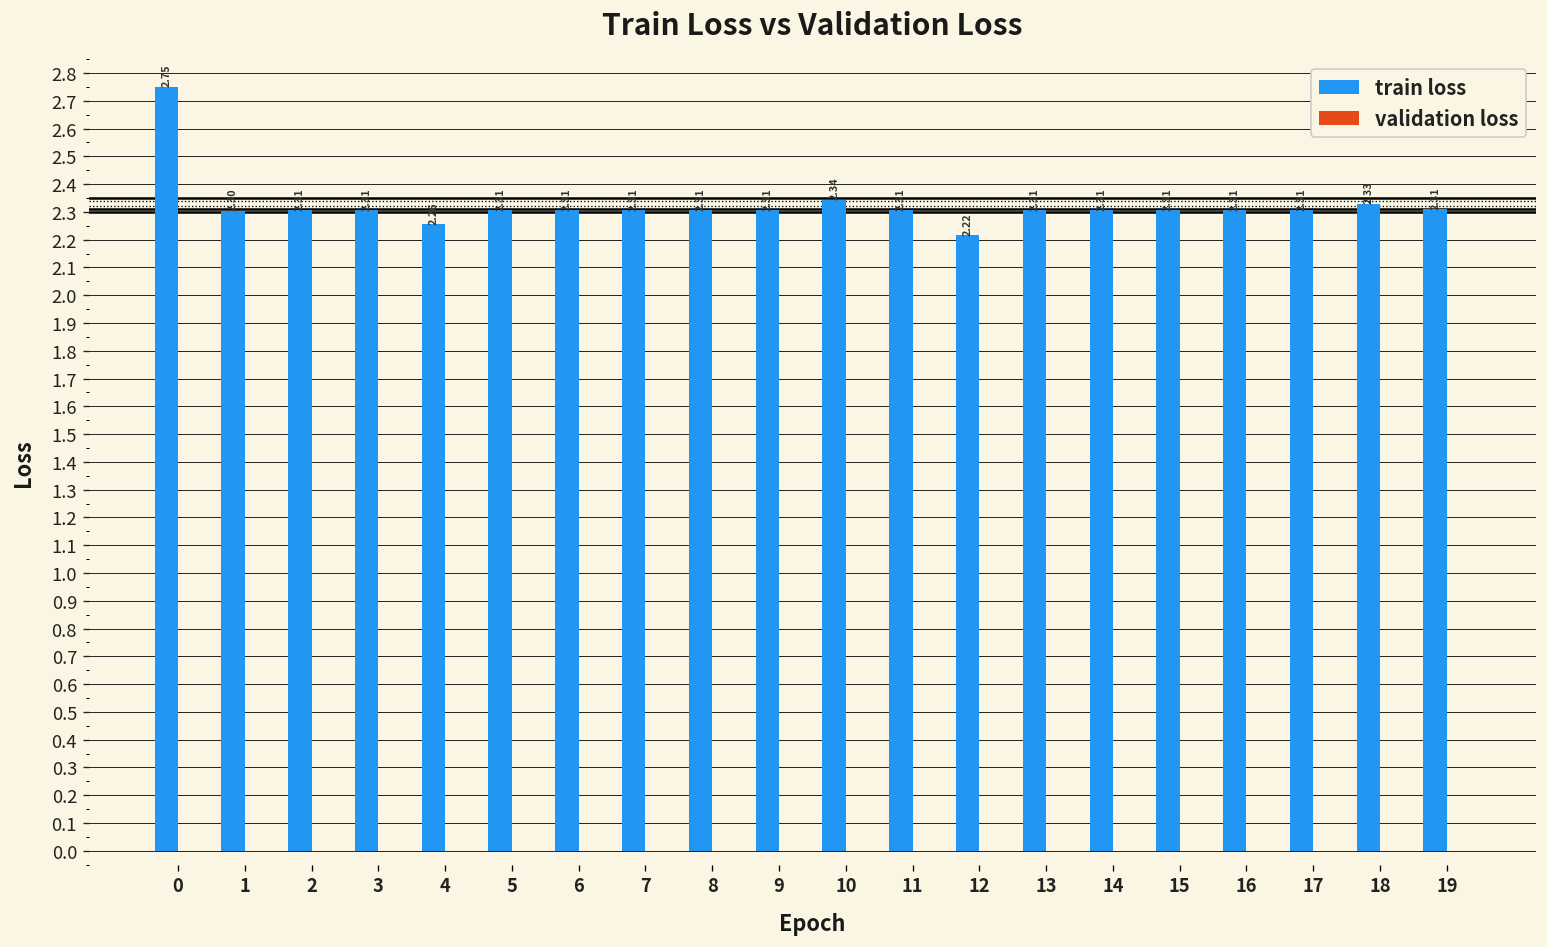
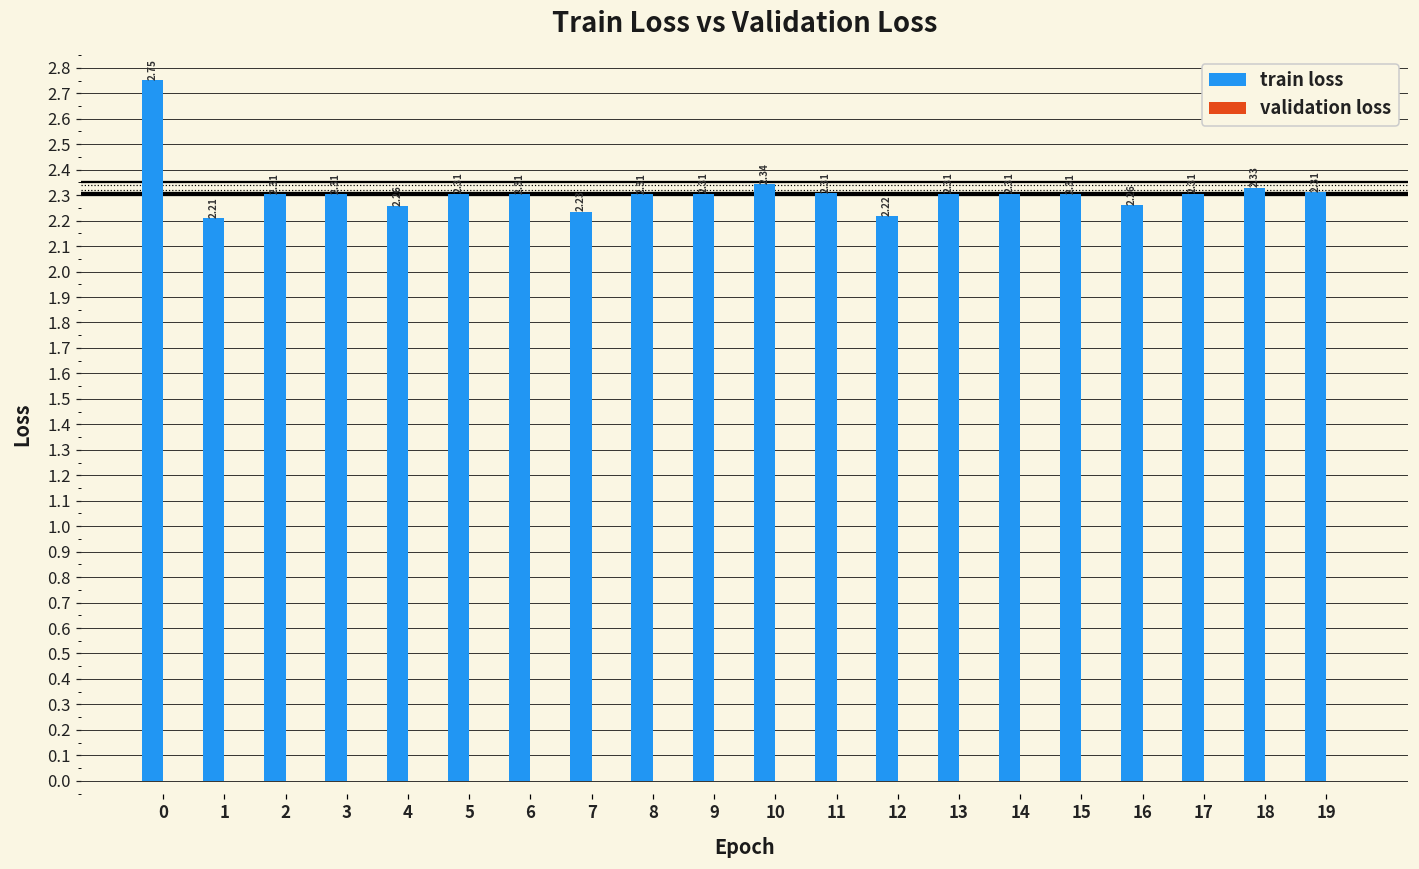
train loss, 1: 2.30 -> 2.21
train loss, 7: 2.31 -> 2.23
train loss, 16: 2.31 -> 2.26
